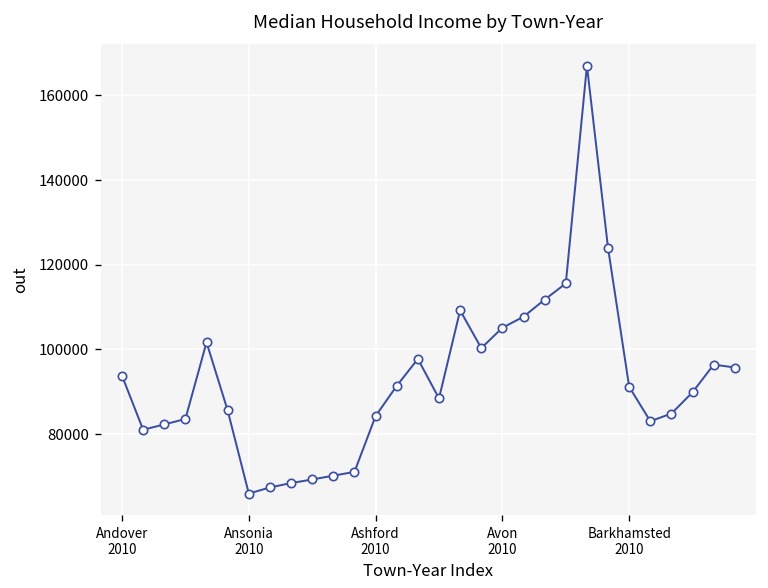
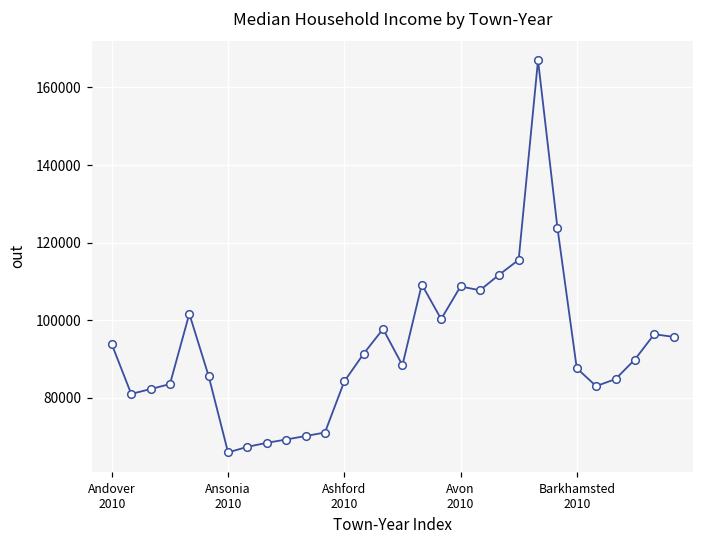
Avon 2010: 105000 -> 109000
Barkhamsted 2010: 91000 -> 88000
